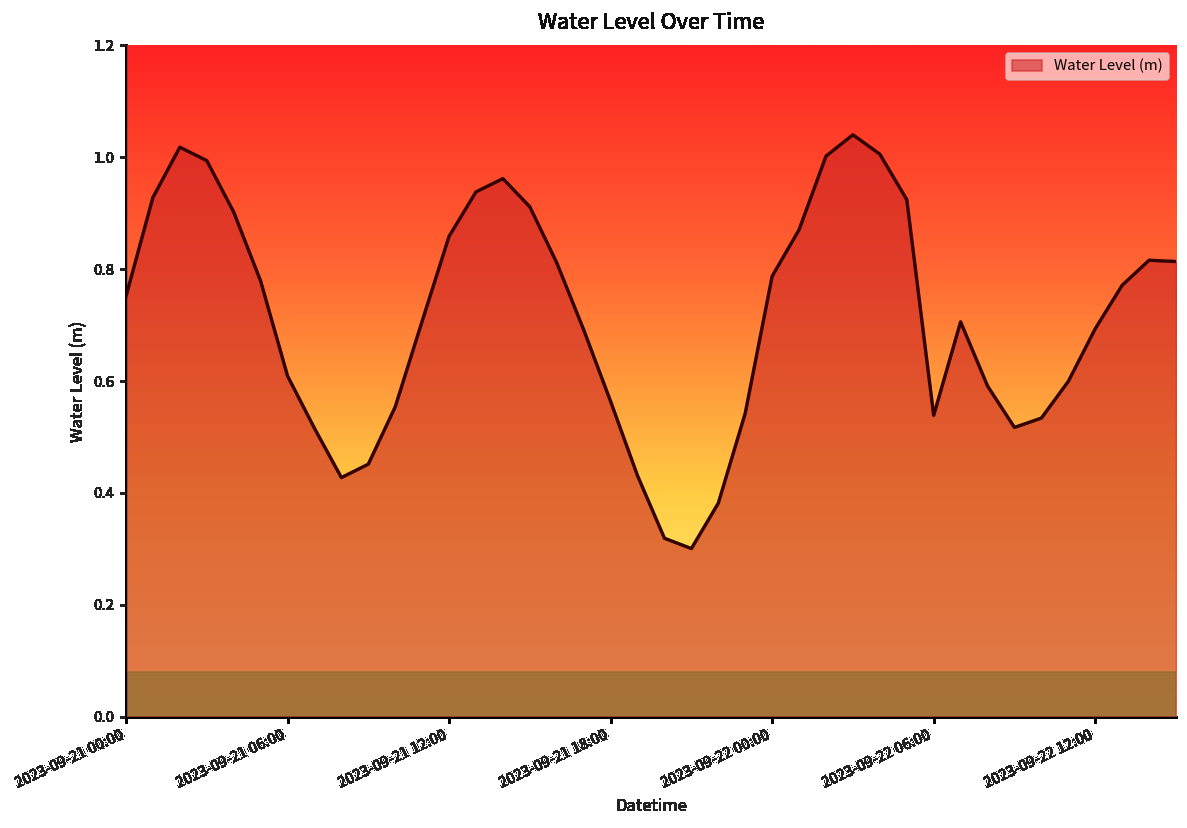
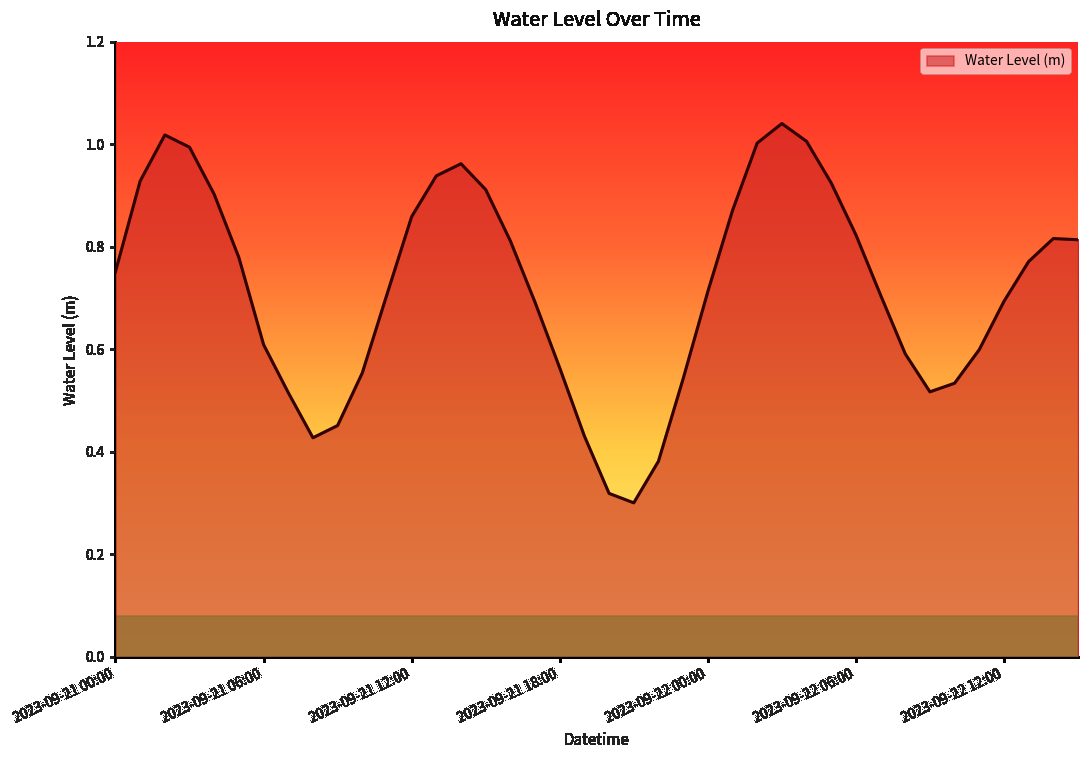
2023-09-22 00:00: 0.79 -> 0.71
2023-09-22 06:00: 0.54 -> 0.82
